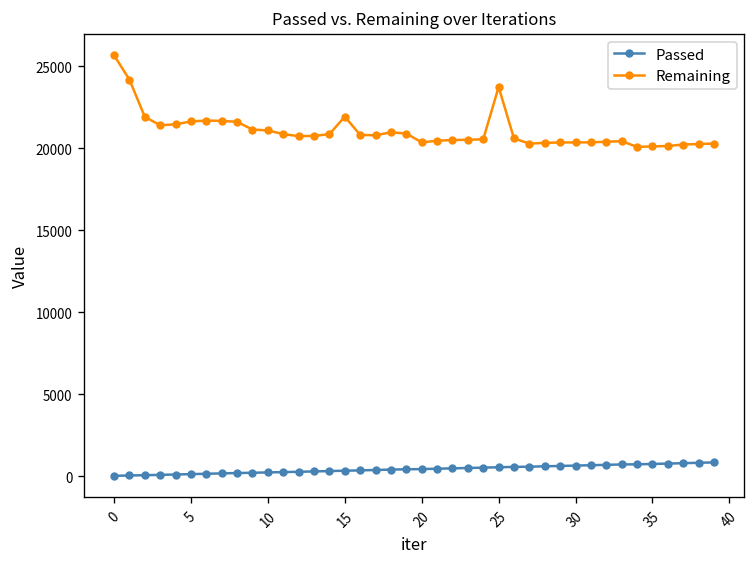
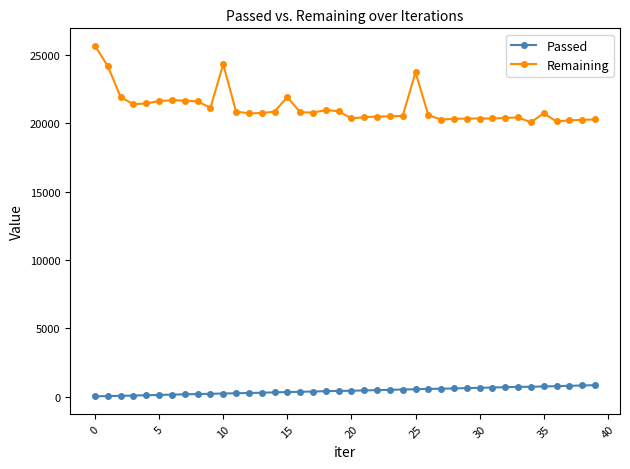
Remaining, 10: 21100 -> 24300
Remaining, 35: 20100 -> 20700
